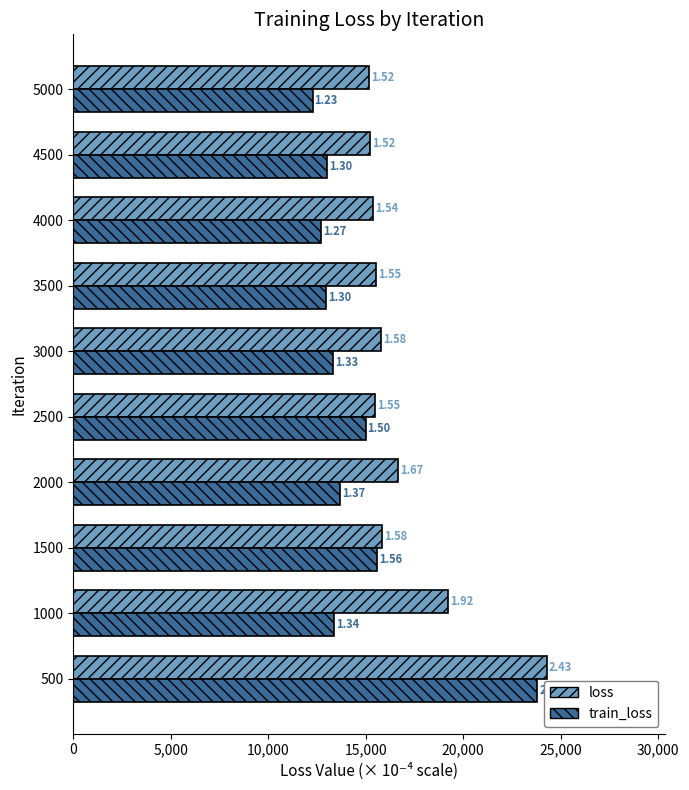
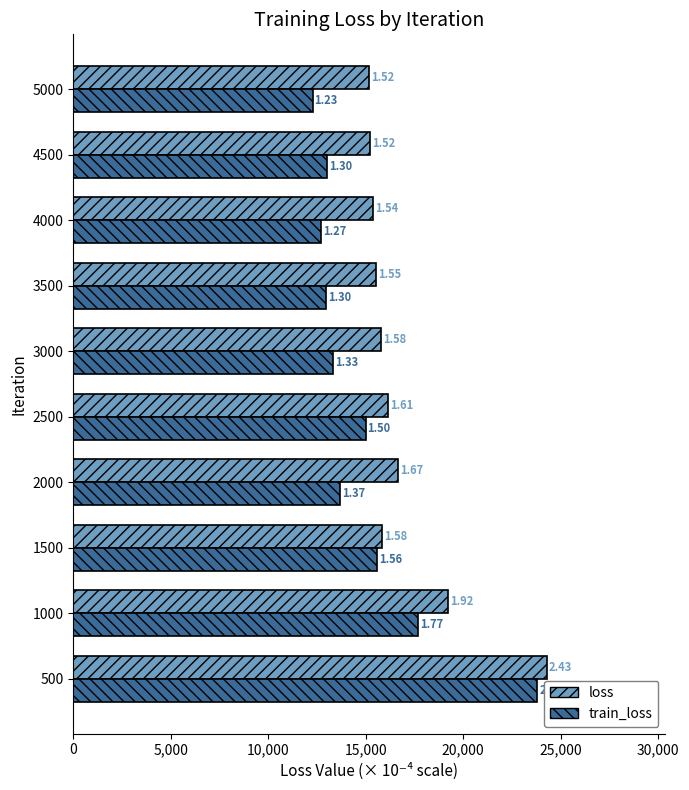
loss, 2500: 1.55 -> 1.61
train_loss, 1000: 1.34 -> 1.77
